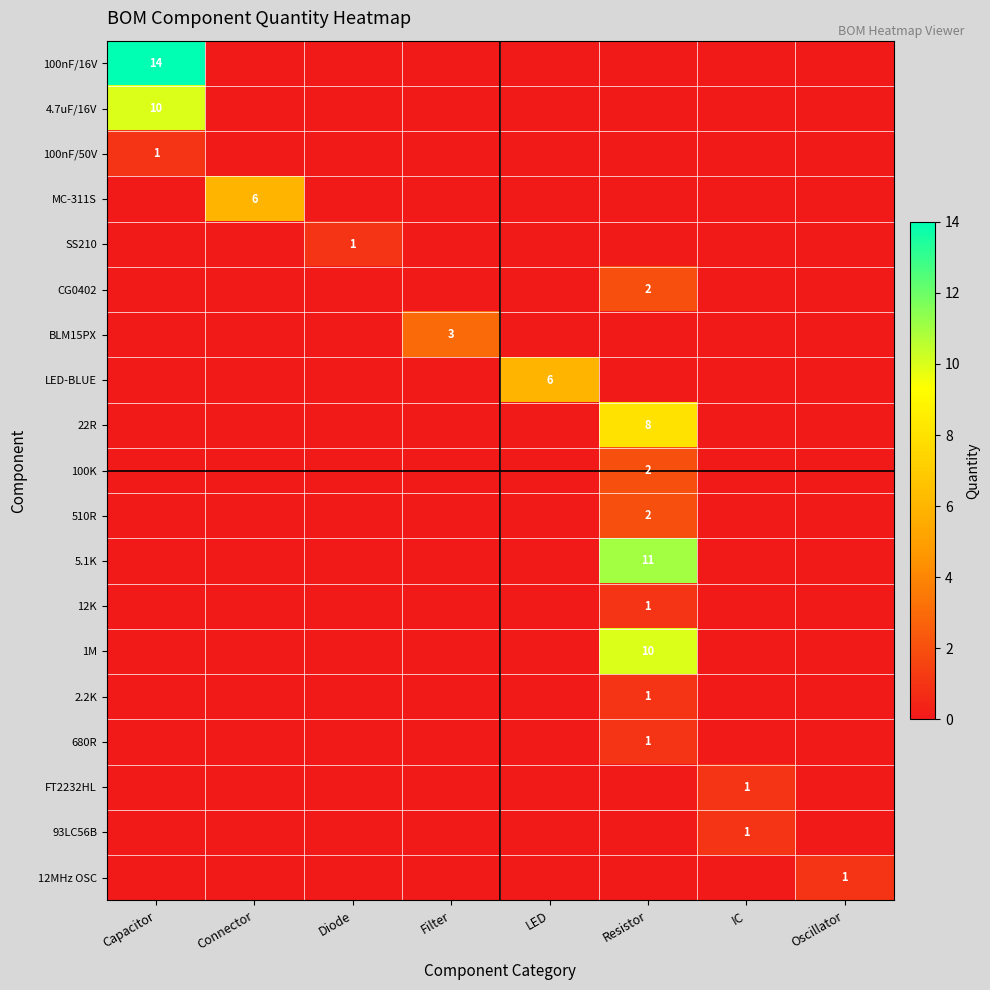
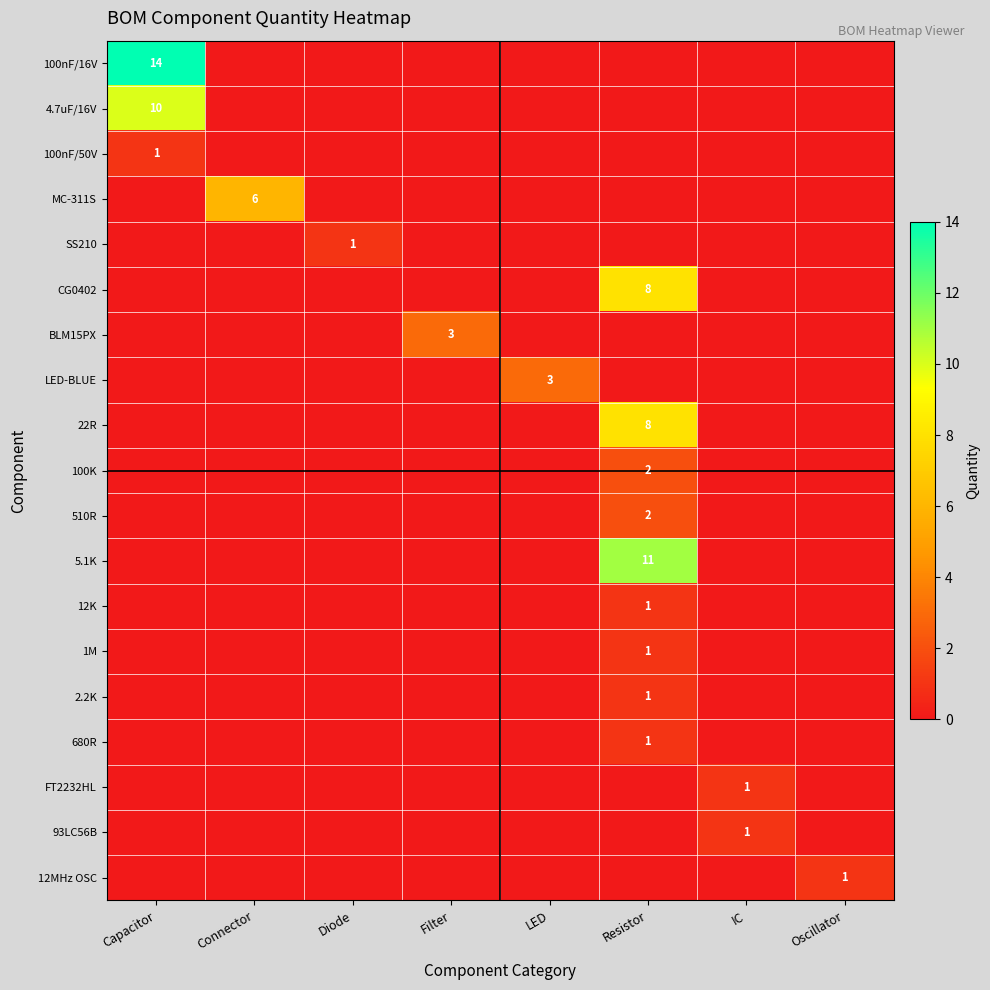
CG0402, Resistor: 2 -> 8
LED-BLUE, LED: 6 -> 3
1M, Resistor: 10 -> 1
